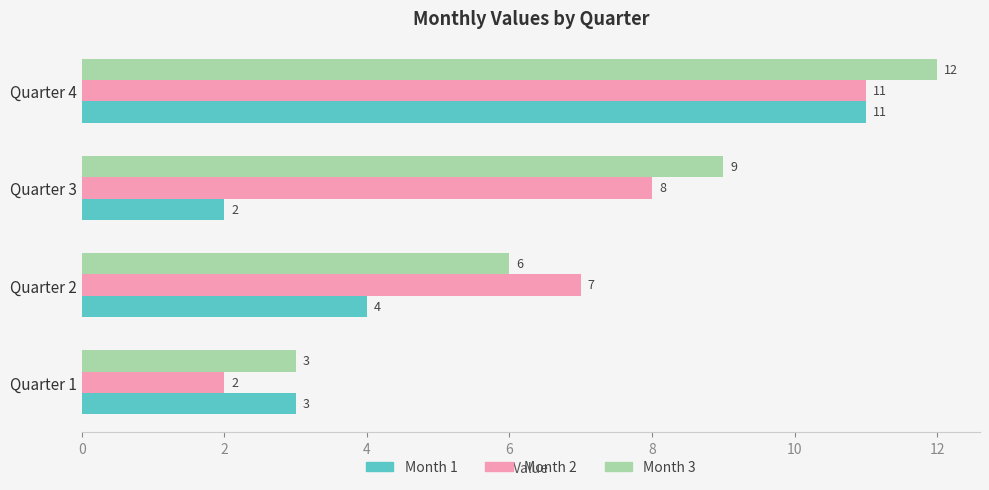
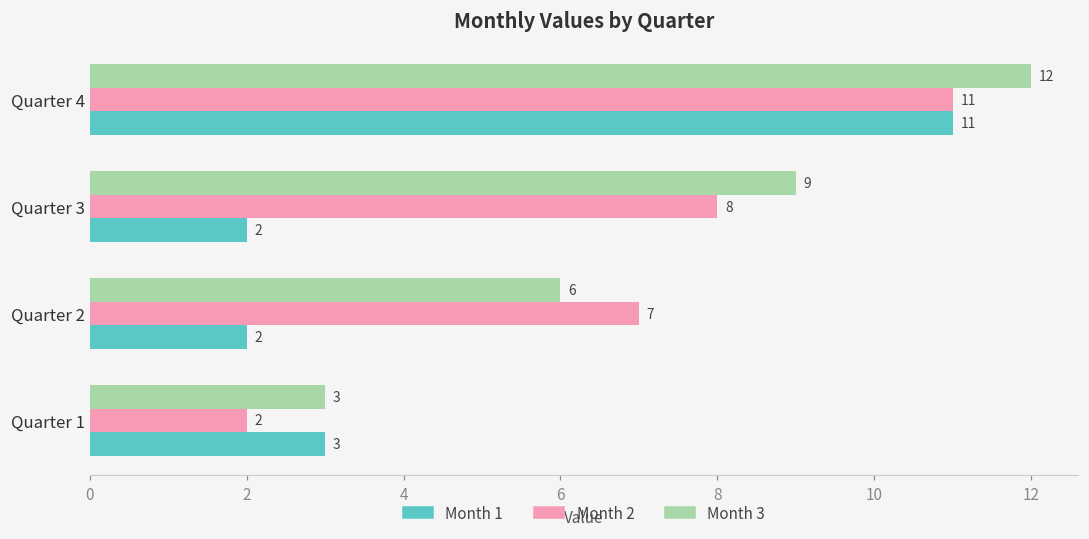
Month 1, Quarter 2: 4 -> 2
